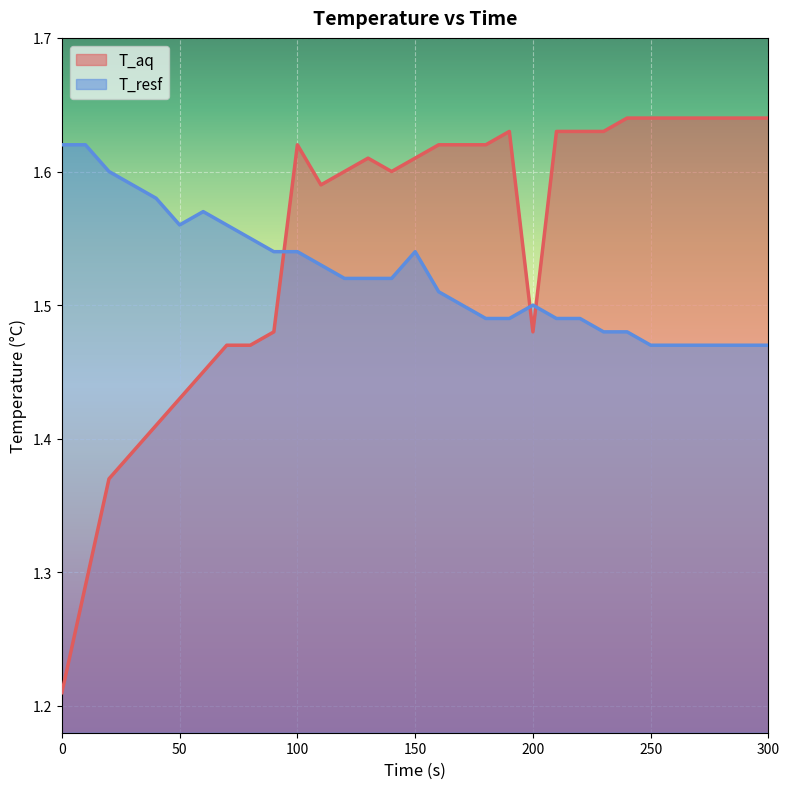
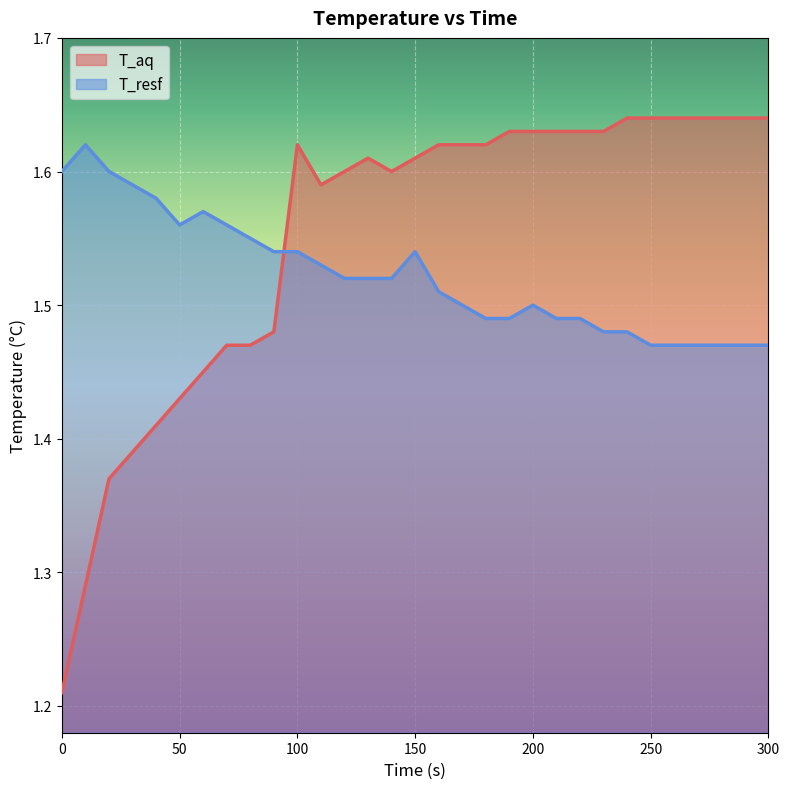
T_resf, 0: 1.62 -> 1.60
T_aq, 200: 1.48 -> 1.63
